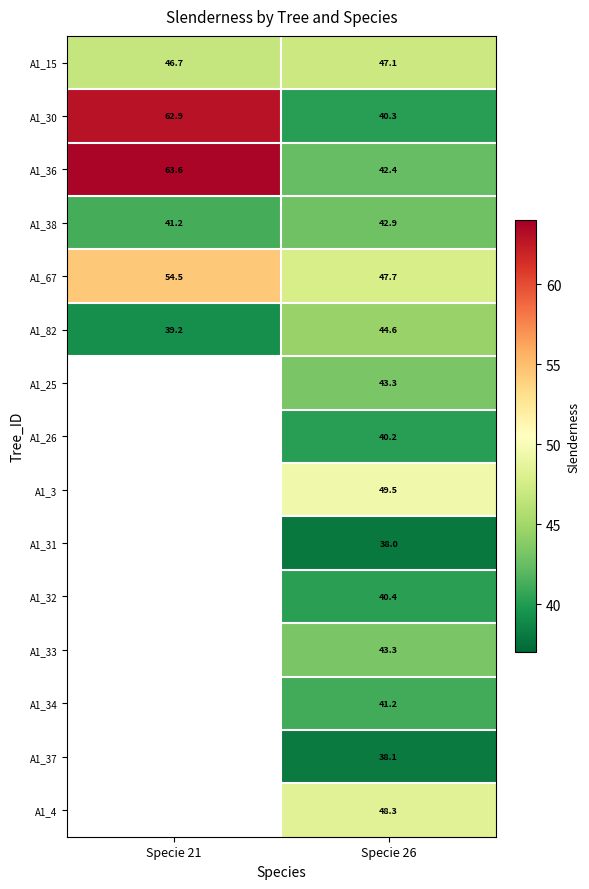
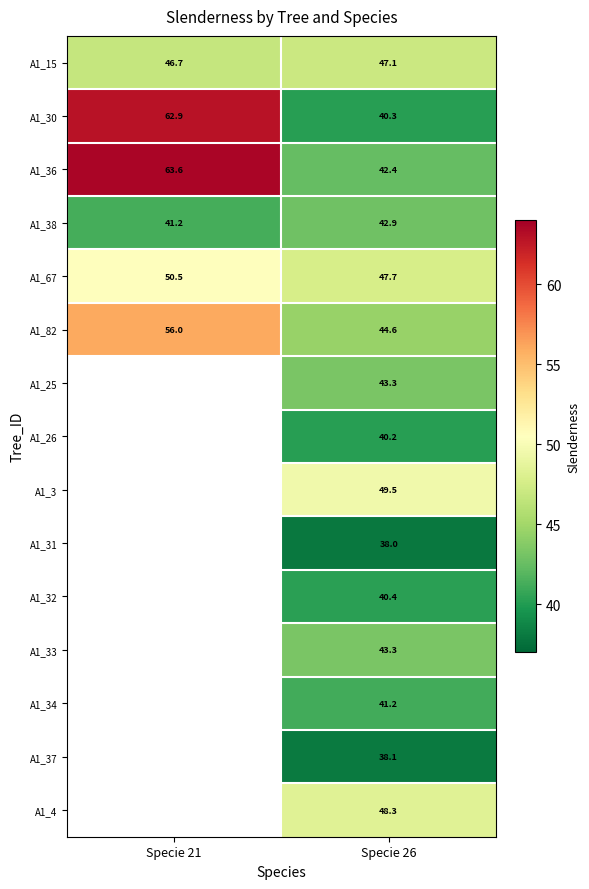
A1_67, Specie 21: 54.5 -> 50.5
A1_82, Specie 21: 39.2 -> 56.0
